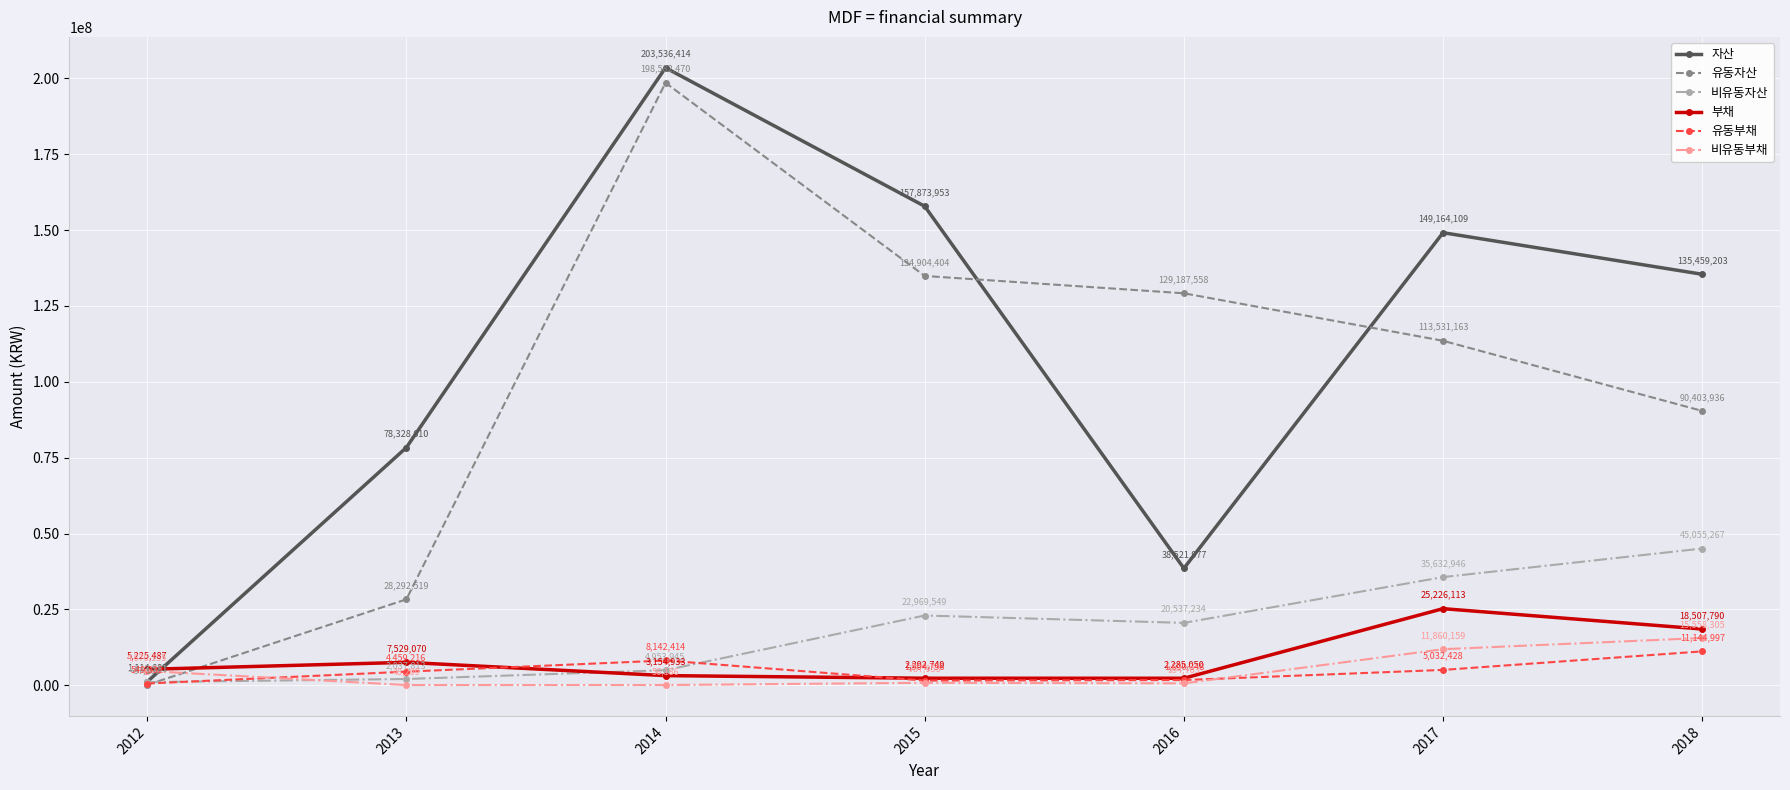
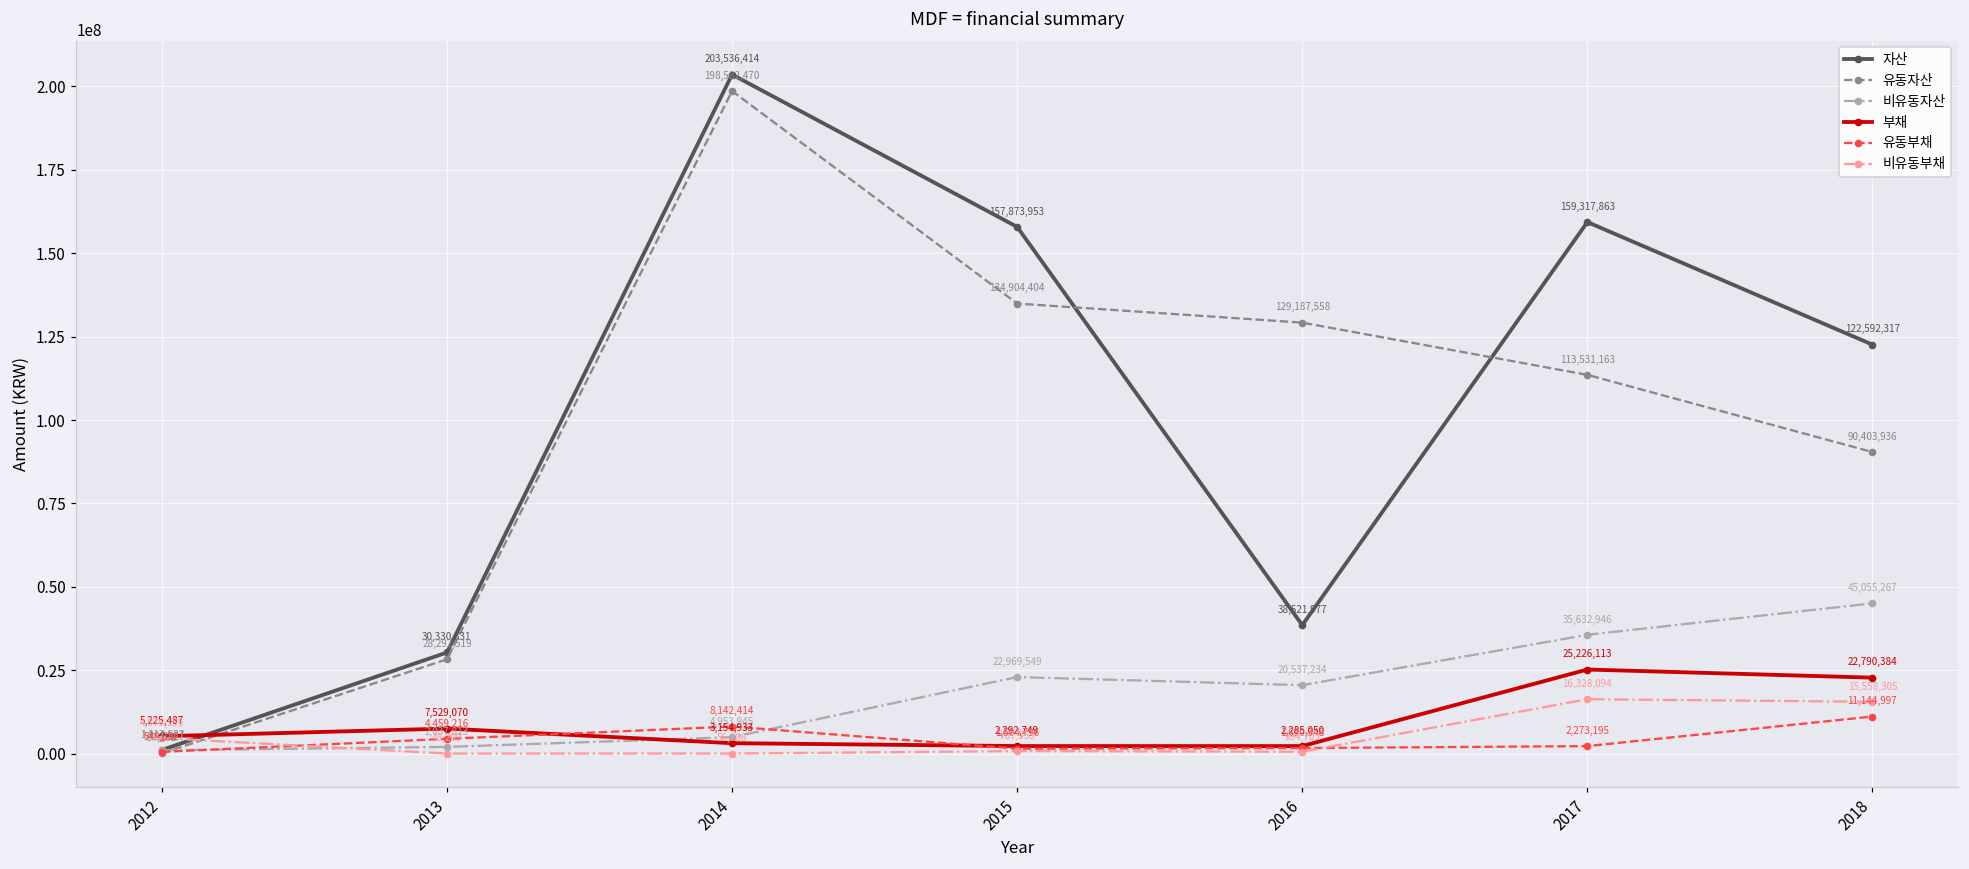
자산, 2013: 78,328,610 -> 30,330,331
자산, 2017: 149,164,109 -> 159,317,863
유동부채, 2017: 5,032,428 -> 2,273,195
비유동부채, 2017: 11,860,159 -> 16,328,094
자산, 2018: 135,459,203 -> 122,592,317
부채, 2018: 18,507,790 -> 22,790,384
